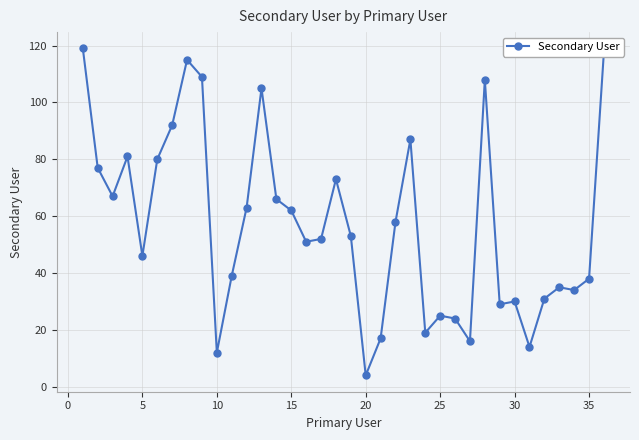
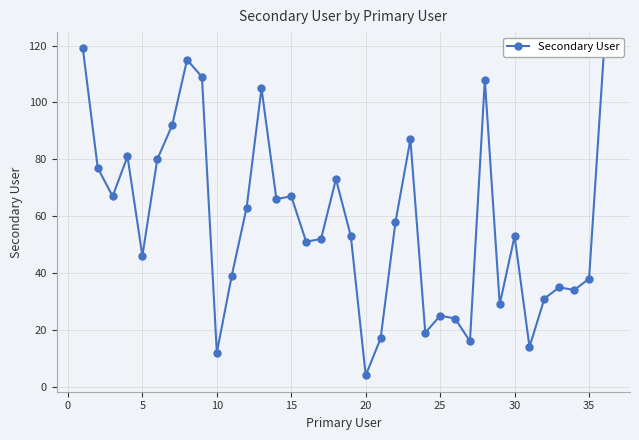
15: 62 -> 67
30: 30 -> 53
